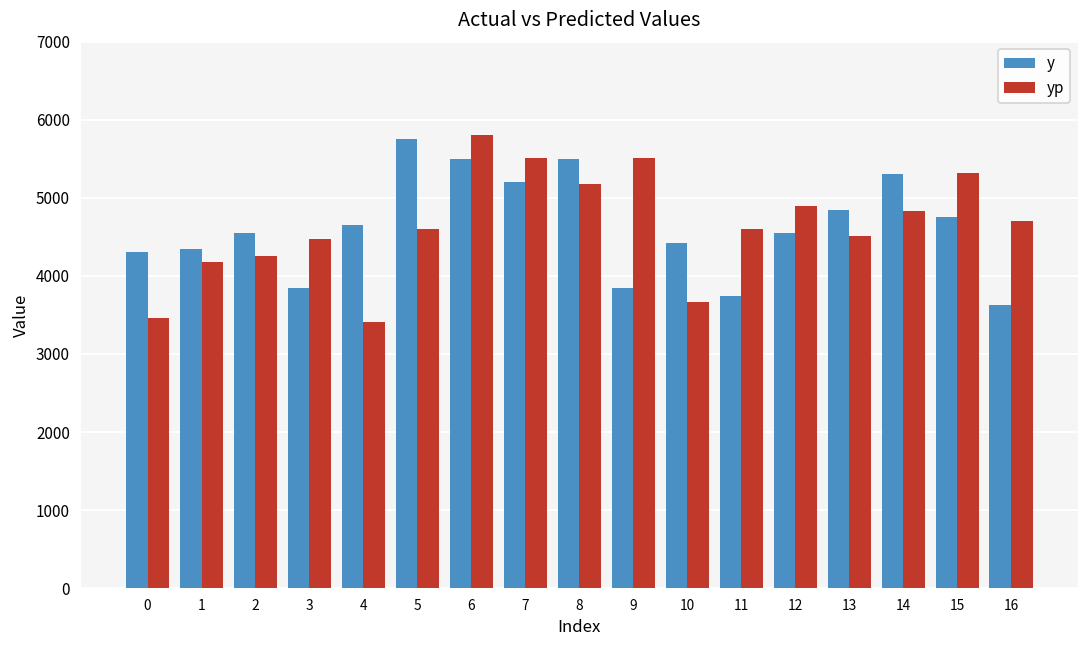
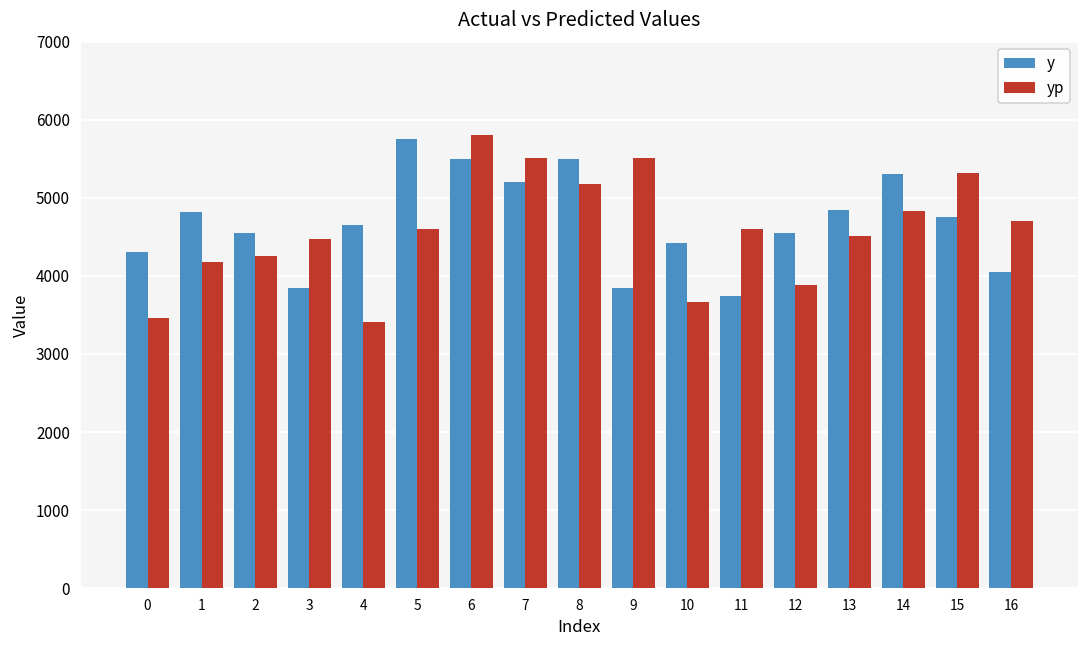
y, 1: 4400 -> 4800
yp, 12: 4900 -> 3900
y, 16: 3600 -> 4100
